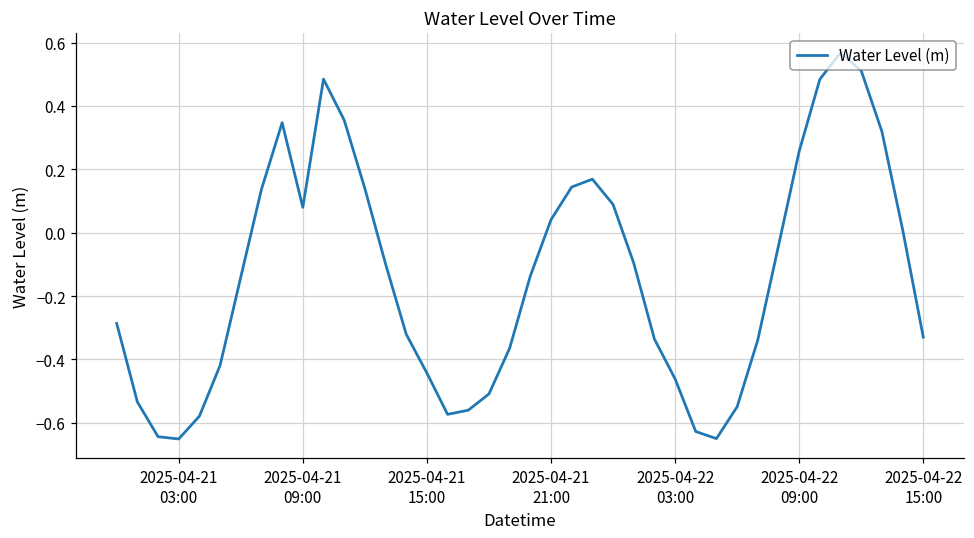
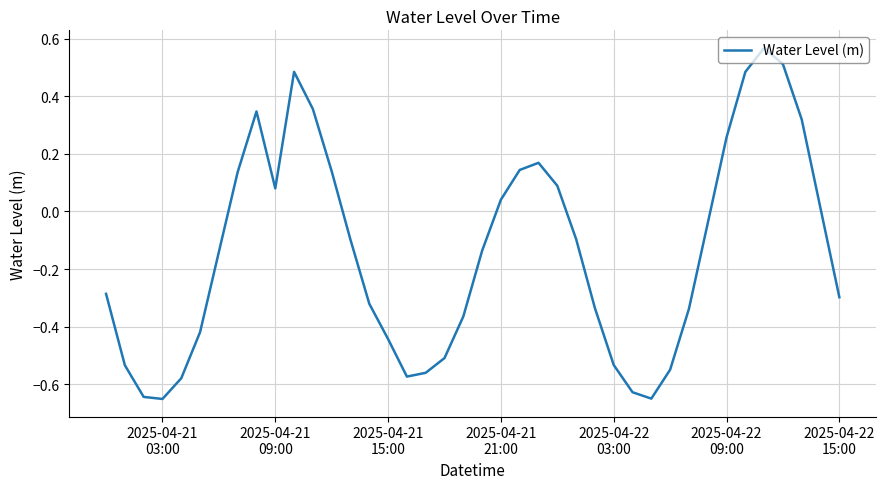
2025-04-22 03:00: -0.46 -> -0.53
2025-04-22 15:00: -0.33 -> -0.30
